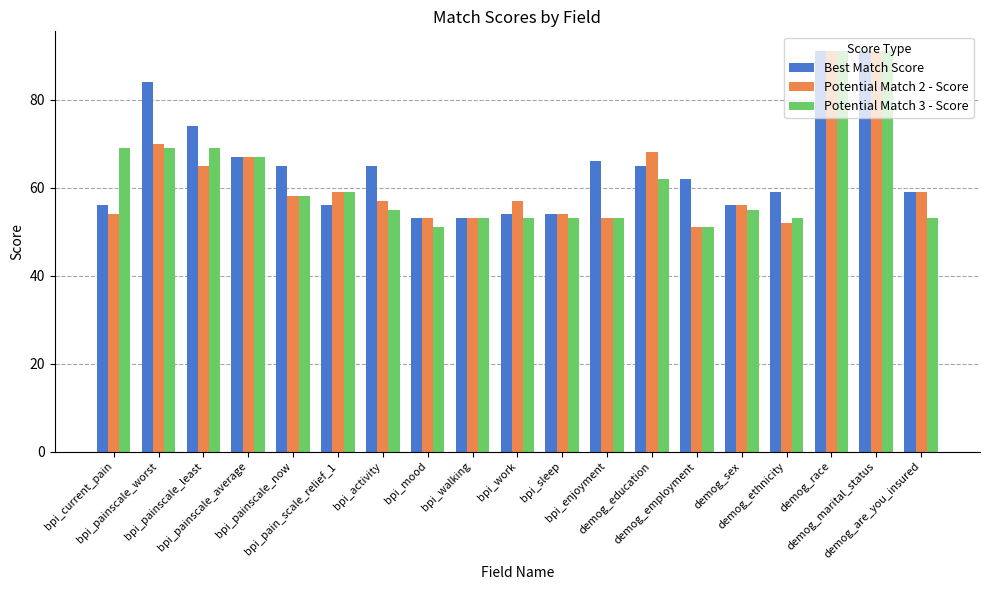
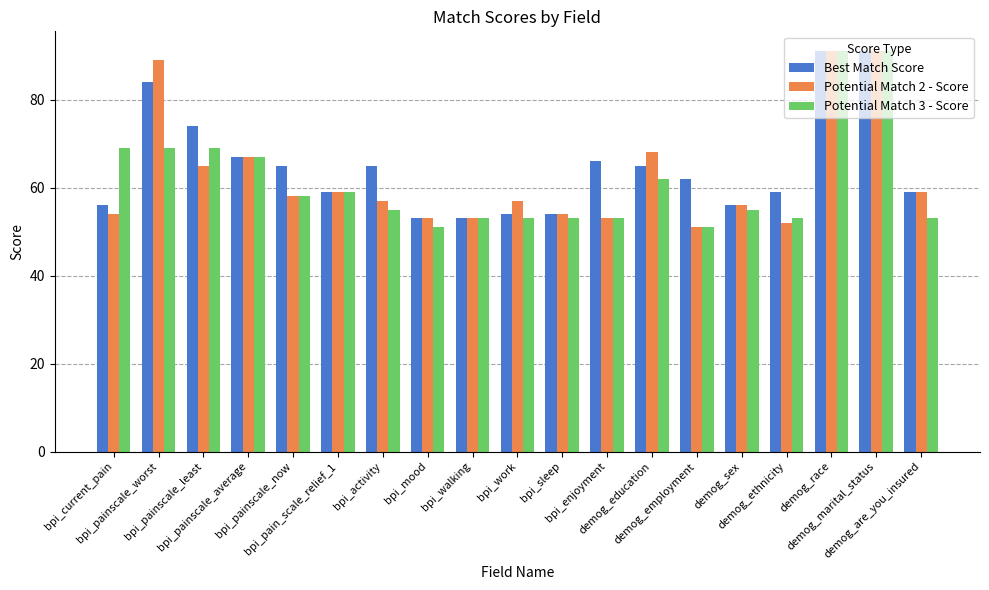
Potential Match 2 - Score, bpi_painscale_worst: 70 -> 89
Best Match Score, bpi_pain_scale_relief_1: 56 -> 59
